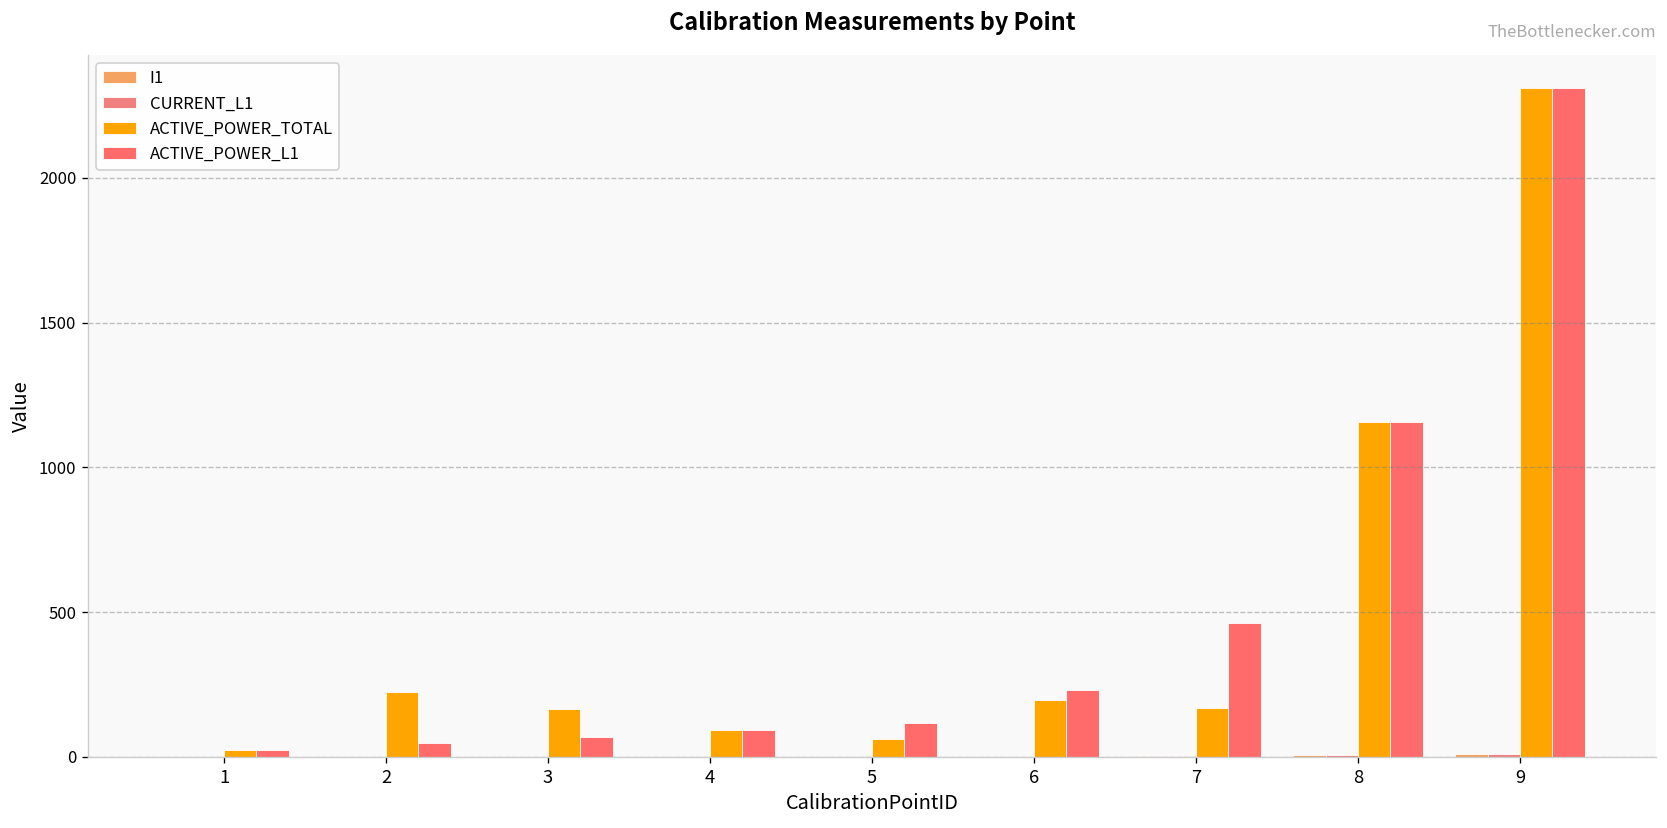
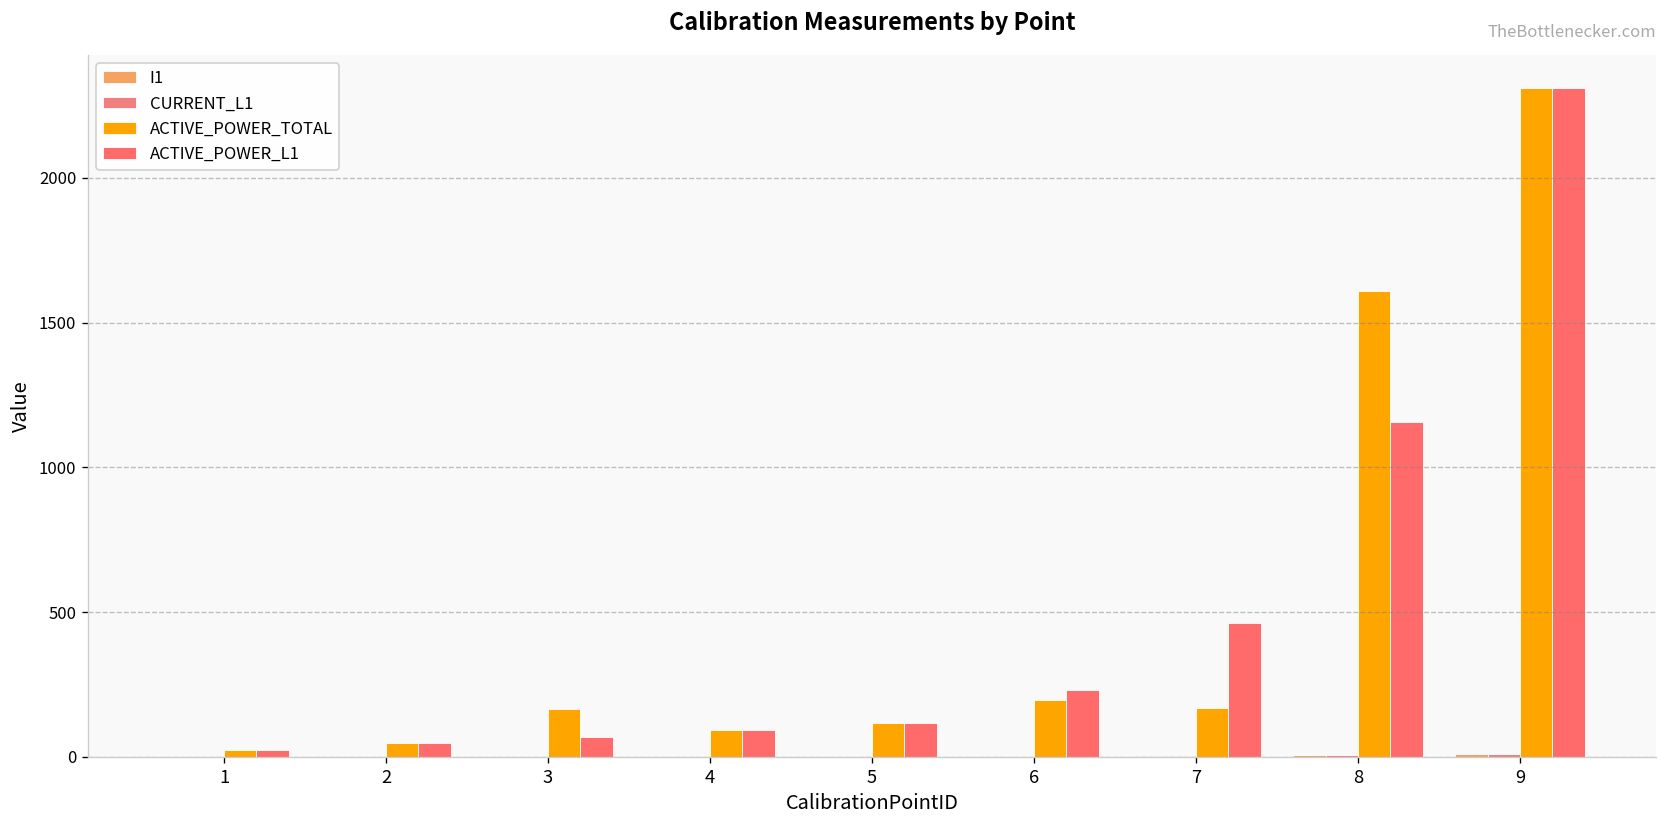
ACTIVE_POWER_TOTAL, 2: 220 -> 50
ACTIVE_POWER_TOTAL, 5: 60 -> 120
ACTIVE_POWER_TOTAL, 8: 1160 -> 1610
